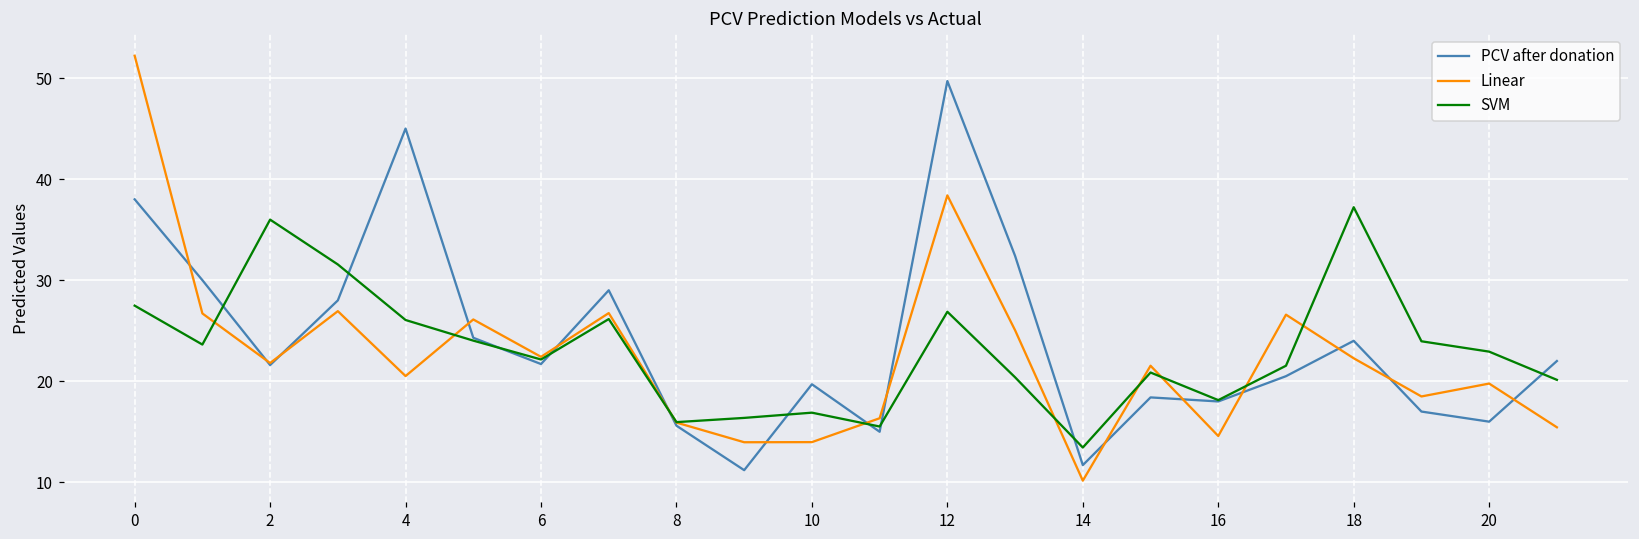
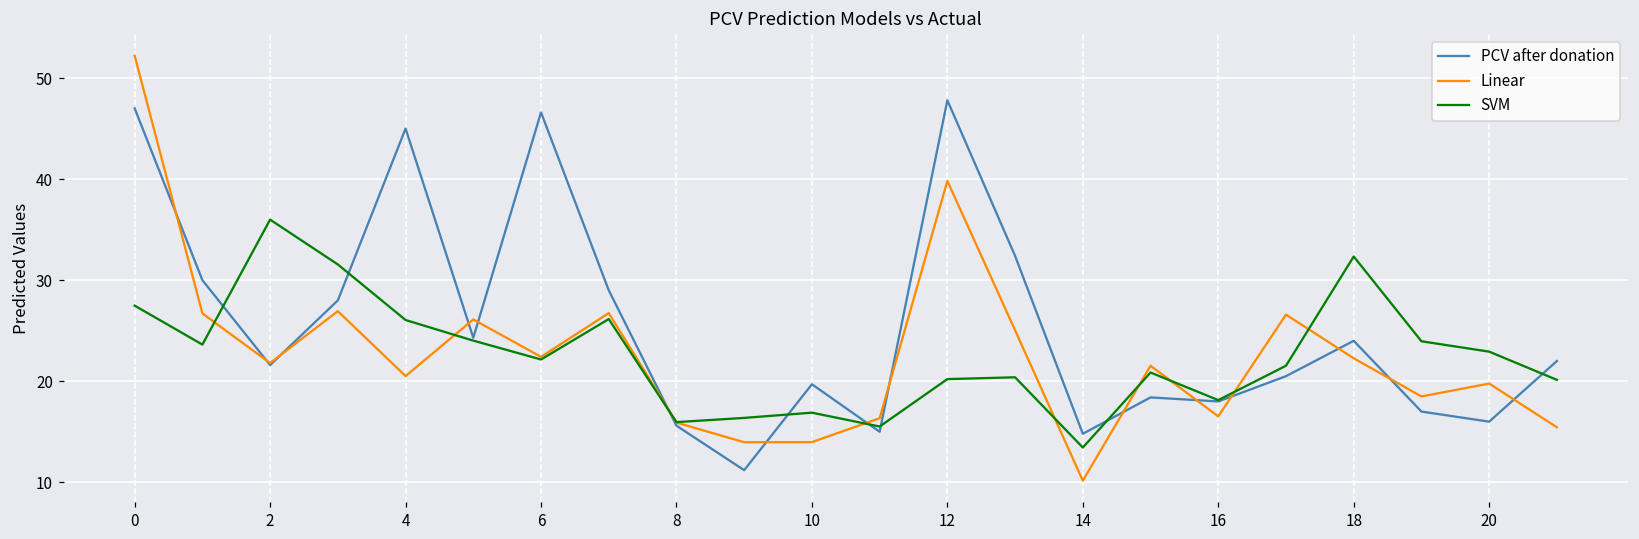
PCV after donation, 0: 38 -> 47
PCV after donation, 6: 22 -> 47
PCV after donation, 12: 50 -> 48
Linear, 12: 38 -> 40
SVM, 12: 27 -> 20
PCV after donation, 14: 12 -> 15
Linear, 16: 15 -> 17
SVM, 18: 37 -> 32
